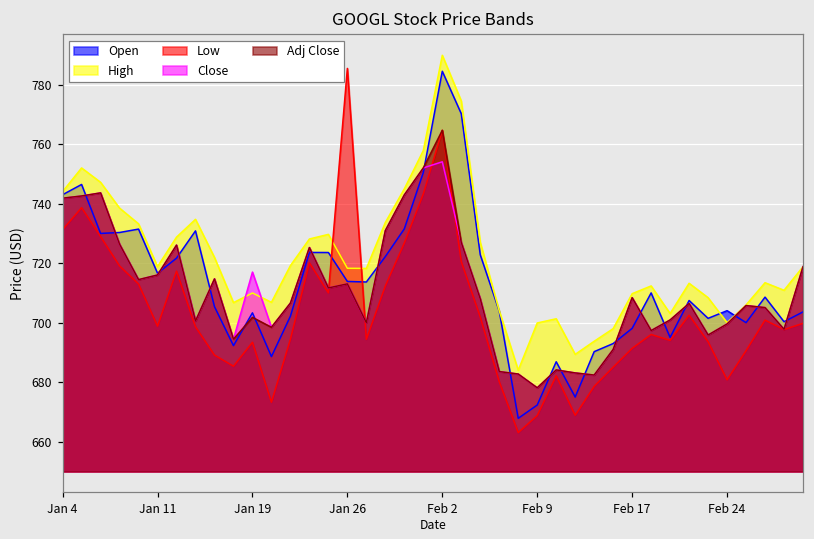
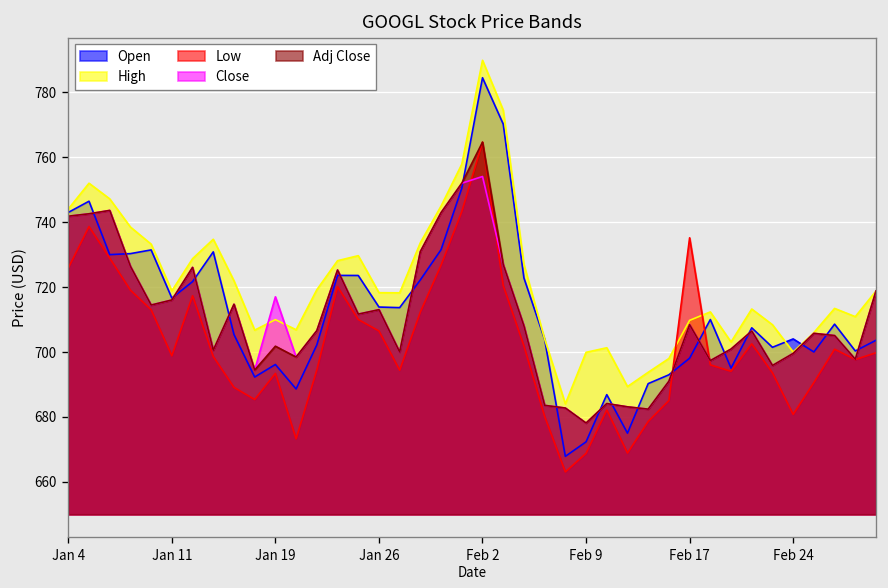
Low, Jan 4: 731 -> 726
Open, Jan 19: 703 -> 696
Low, Jan 26: 785 -> 706
Low, Feb 17: 691 -> 735
